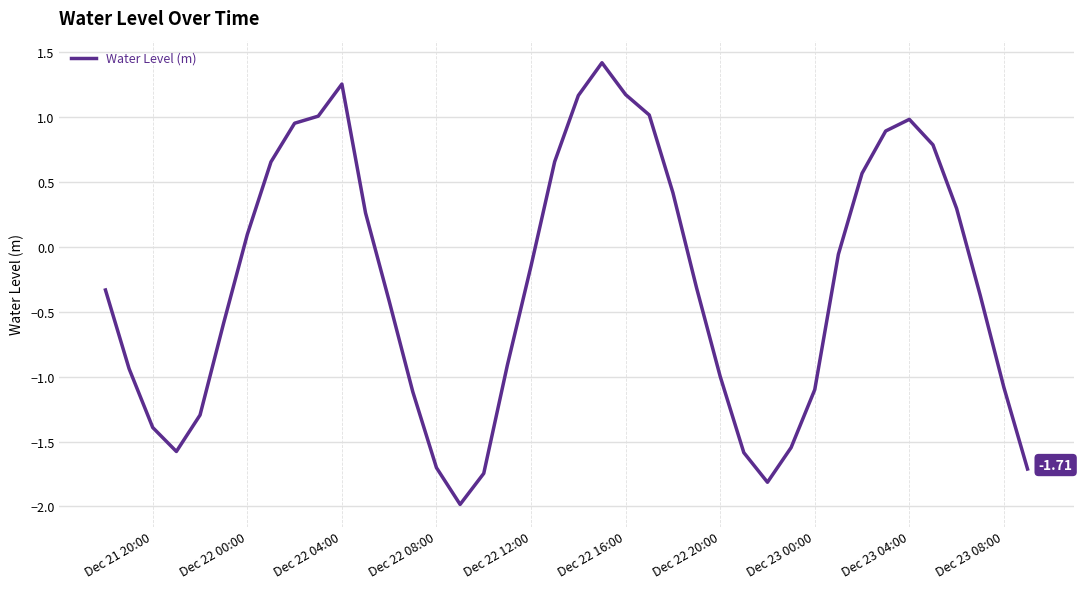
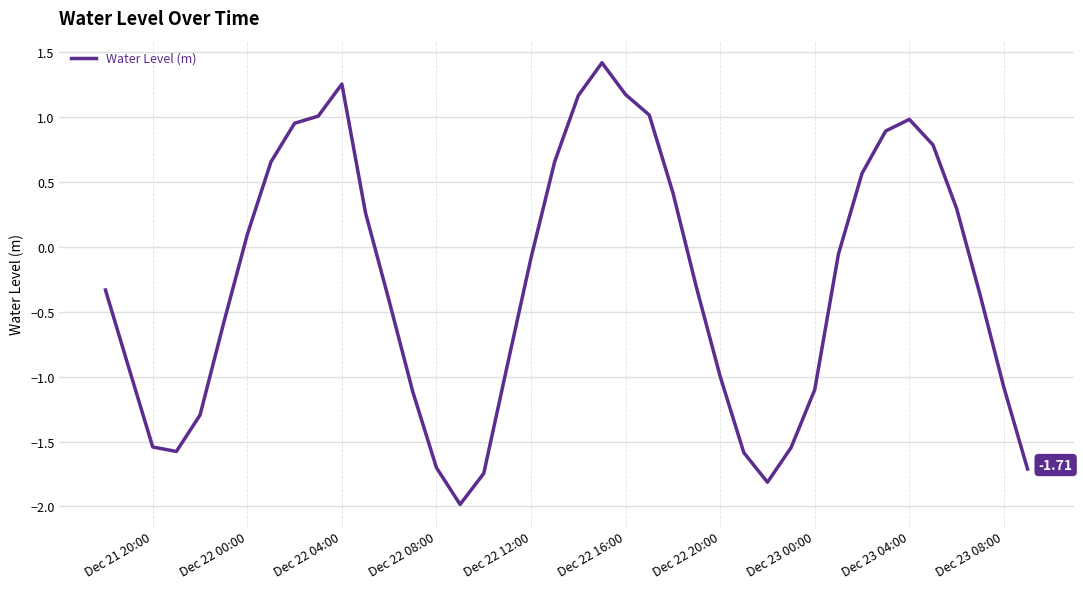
Dec 21 20:00: -1.39 -> -1.54
Dec 22 12:00: -0.15 -> -0.09
